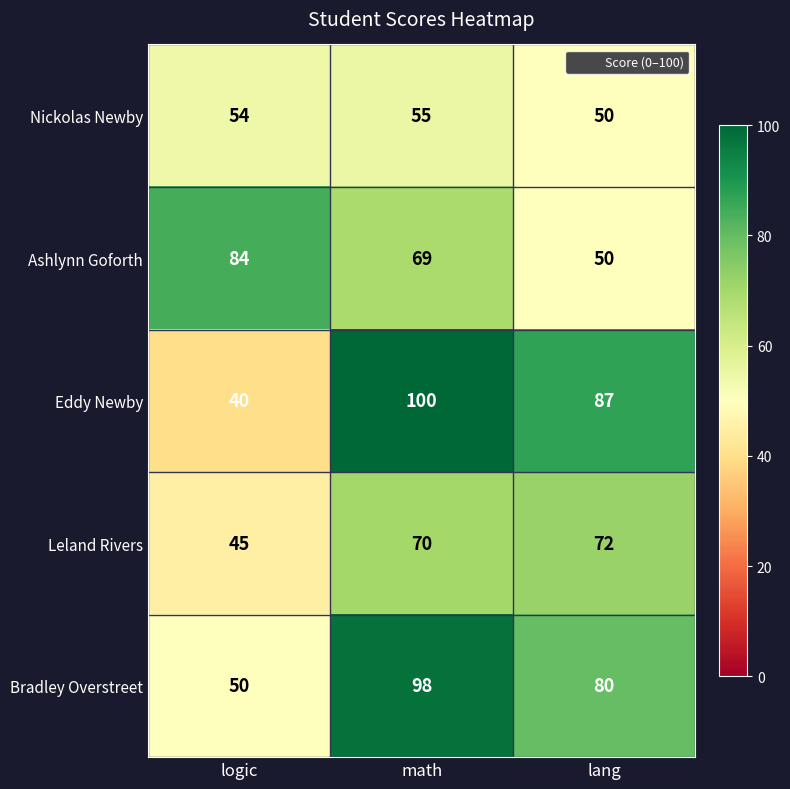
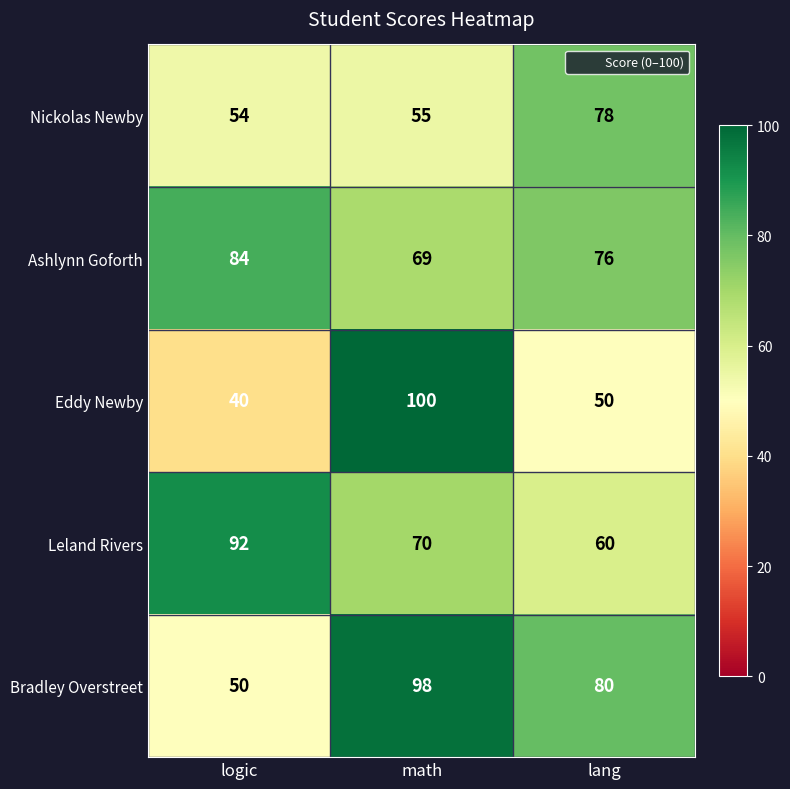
Nickolas Newby, lang: 50 -> 78
Ashlynn Goforth, lang: 50 -> 76
Eddy Newby, lang: 87 -> 50
Leland Rivers, logic: 45 -> 92
Leland Rivers, lang: 72 -> 60
